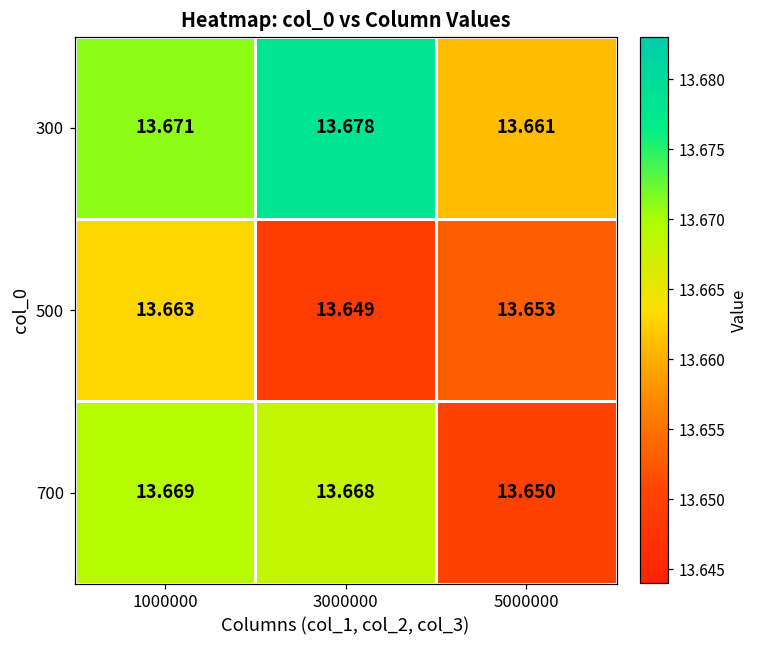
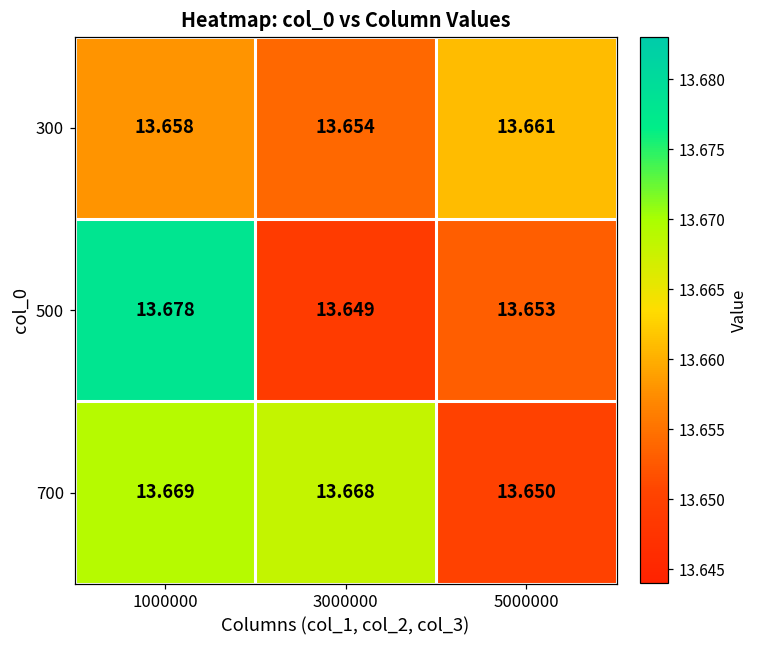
300, 1000000: 13.671 -> 13.658
300, 3000000: 13.678 -> 13.654
500, 1000000: 13.663 -> 13.678
